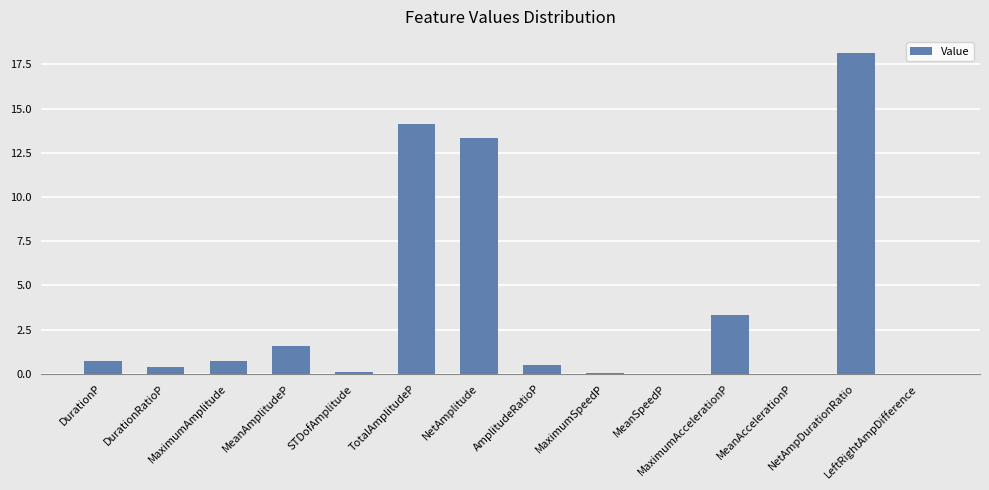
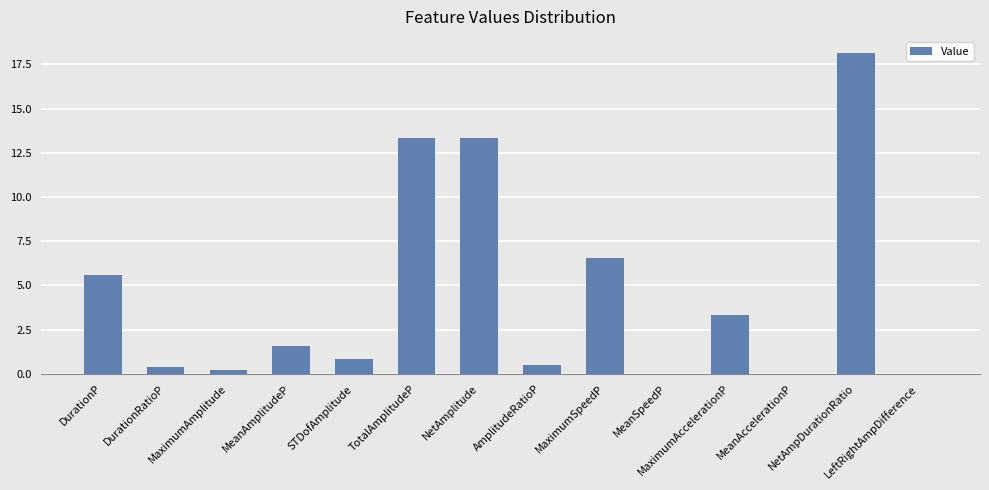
DurationP: 0.7 -> 5.6
MaximumAmplitude: 0.7 -> 0.2
STDofAmplitude: 0.1 -> 0.8
TotalAmplitudeP: 14.1 -> 13.3
MaximumSpeedP: 0.0 -> 6.6
